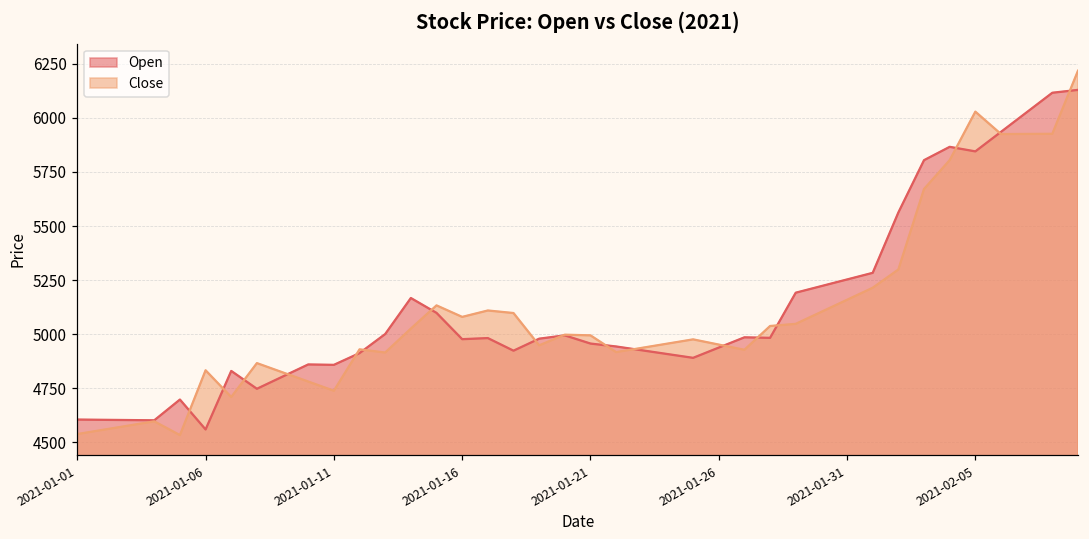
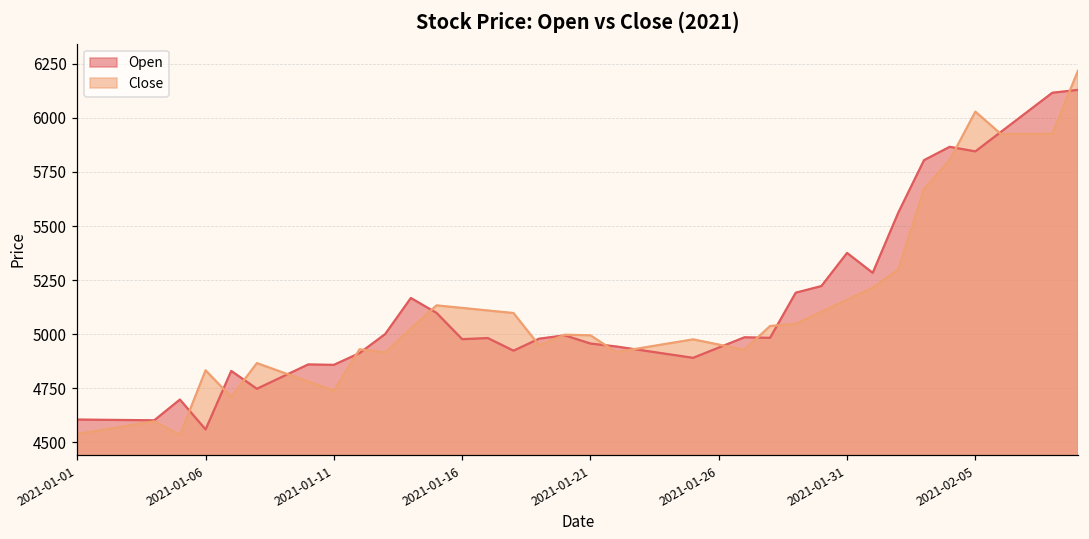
Close, 2021-01-16: 5080 -> 5120
Open, 2021-01-31: 5250 -> 5380
